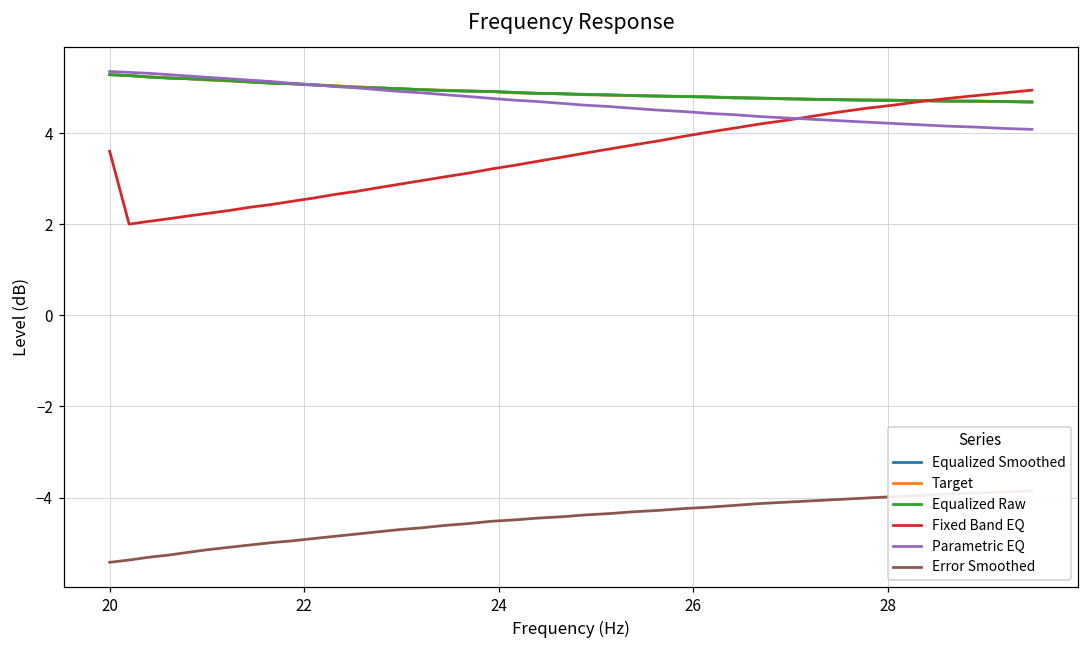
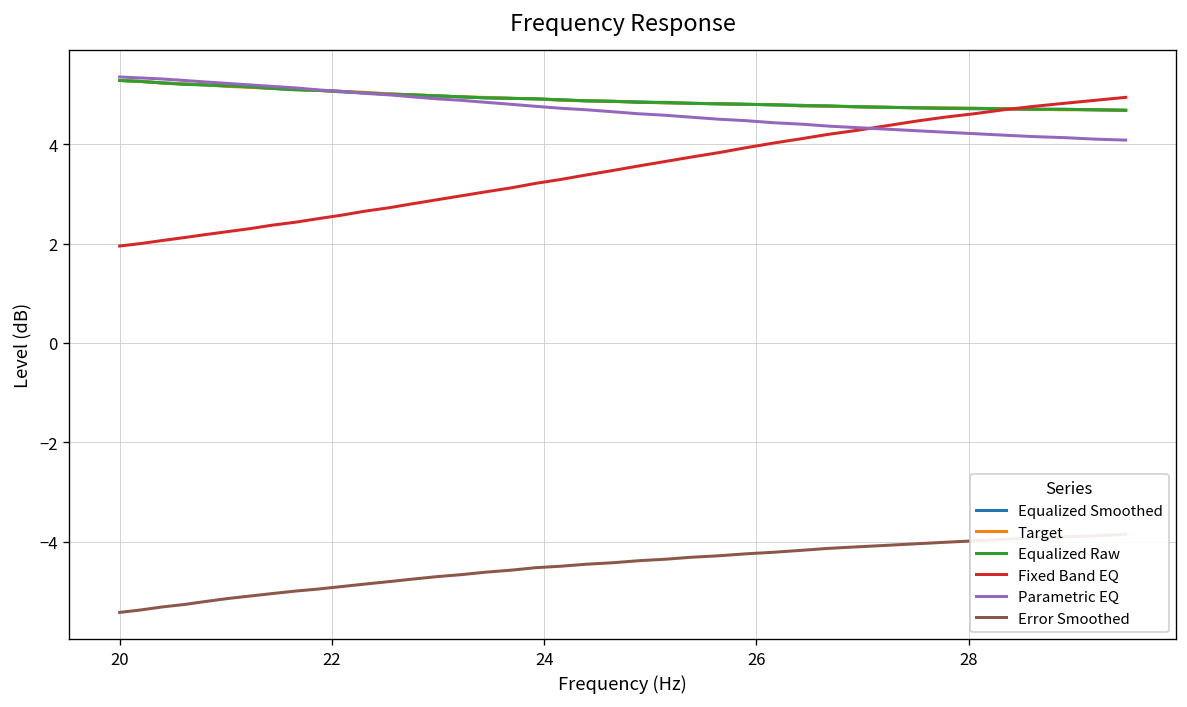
Fixed Band EQ, 20: 3.6 -> 2.0
